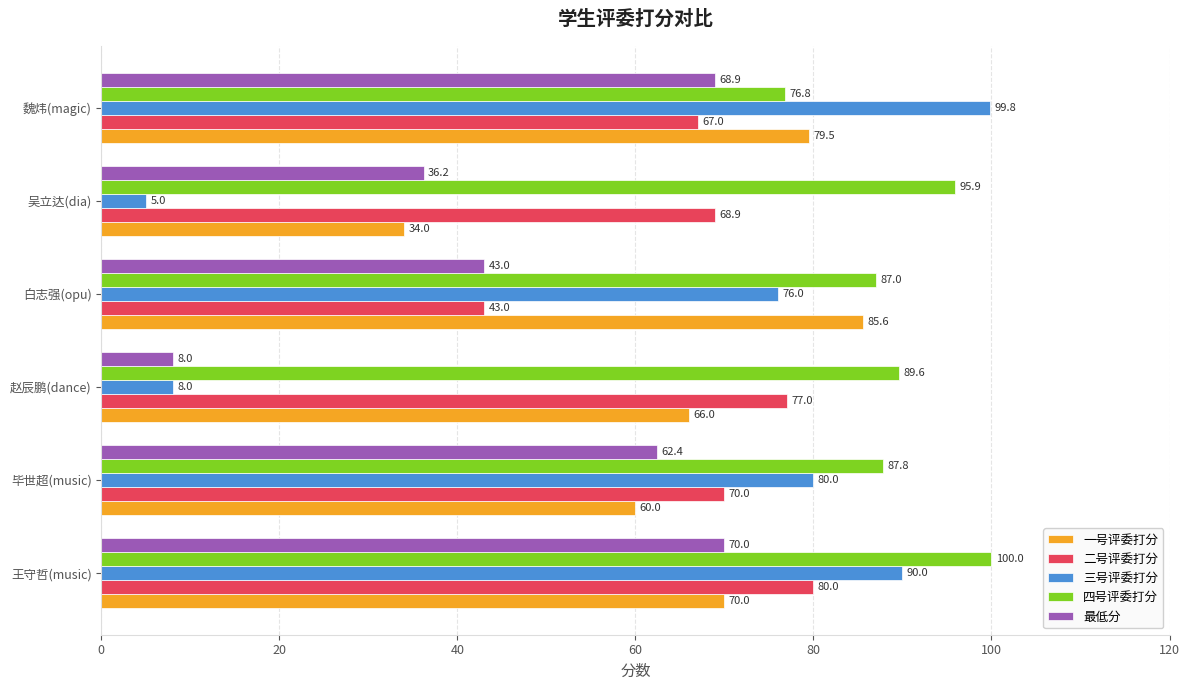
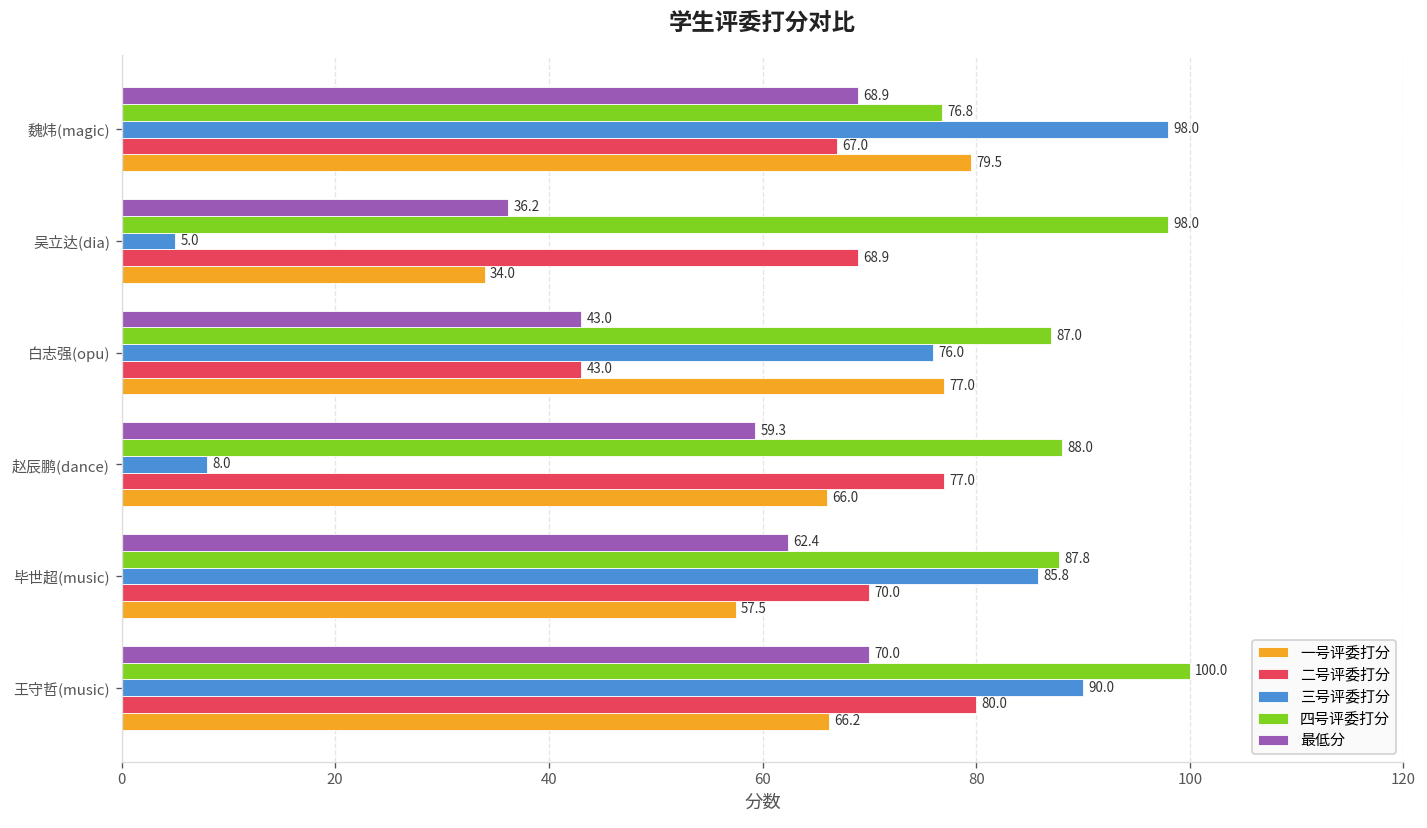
三号评委打分, 魏炜(magic): 99.8 -> 98.0
四号评委打分, 吴立达(dia): 95.9 -> 98.0
一号评委打分, 白志强(opu): 85.6 -> 77.0
最低分, 赵辰鹏(dance): 8.0 -> 59.3
四号评委打分, 赵辰鹏(dance): 89.6 -> 88.0
三号评委打分, 毕世超(music): 80.0 -> 85.8
一号评委打分, 毕世超(music): 60.0 -> 57.5
一号评委打分, 王守哲(music): 70.0 -> 66.2
